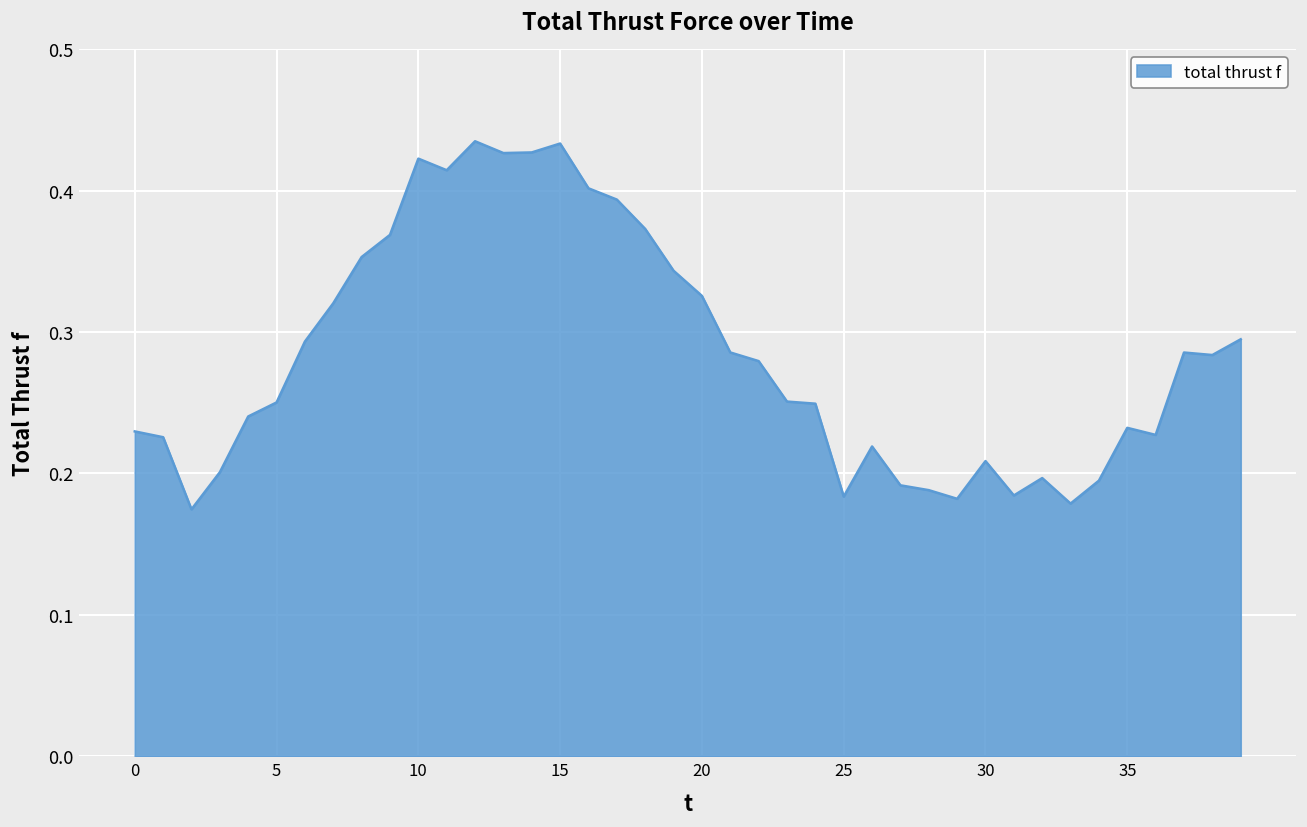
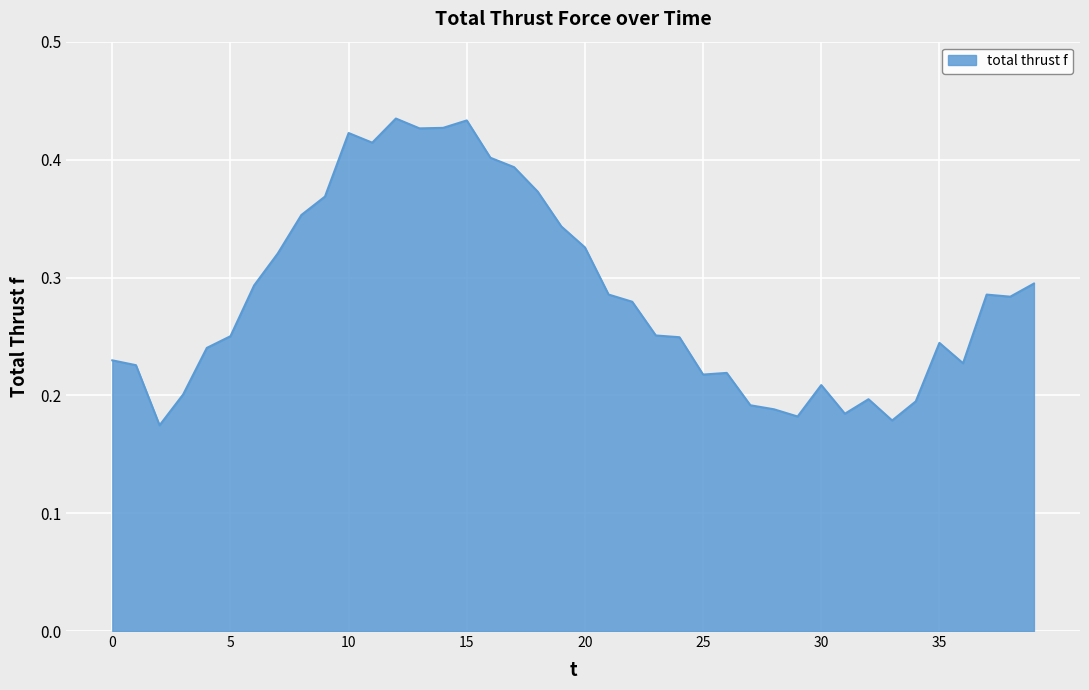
25: 0.184 -> 0.218
35: 0.232 -> 0.245
